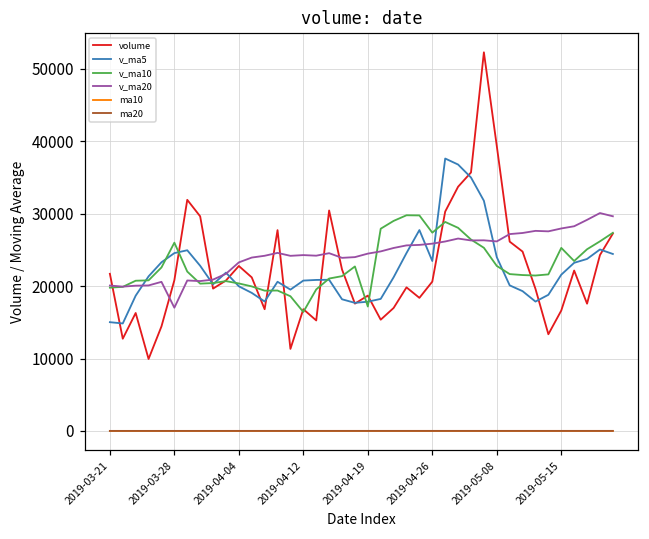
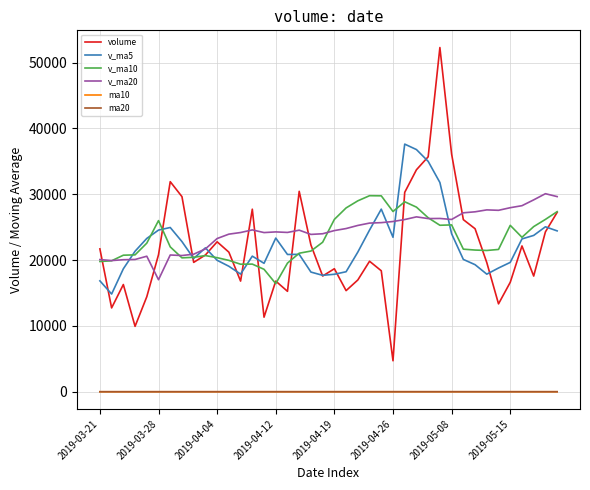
v_ma5, 2019-03-21: 15000 -> 17000
v_ma5, 2019-04-12: 21000 -> 23000
v_ma10, 2019-04-19: 17000 -> 26000
volume, 2019-04-26: 21000 -> 5000
volume, 2019-05-08: 39000 -> 36000
v_ma10, 2019-05-08: 23000 -> 25000
v_ma5, 2019-05-15: 22000 -> 20000
